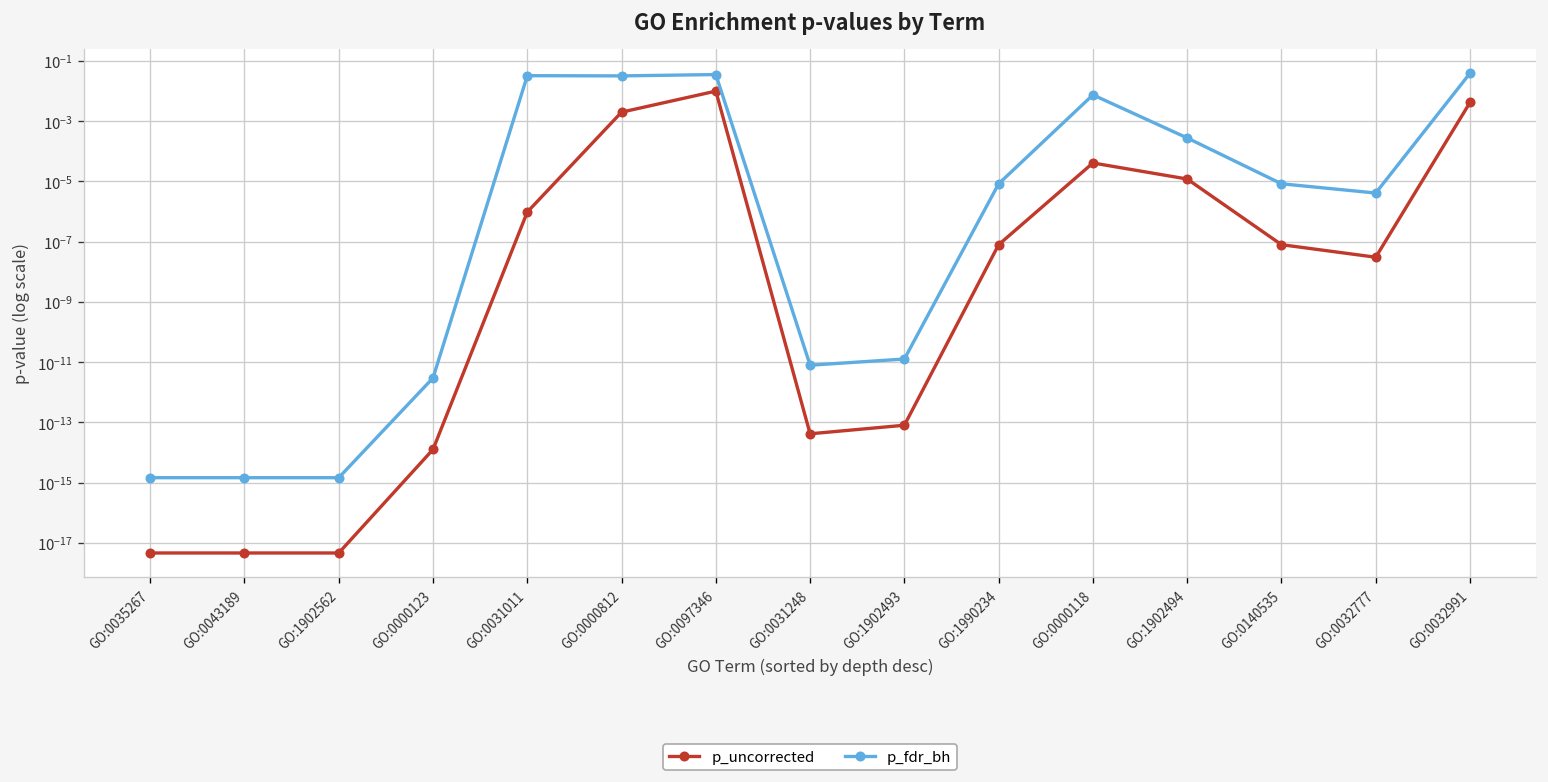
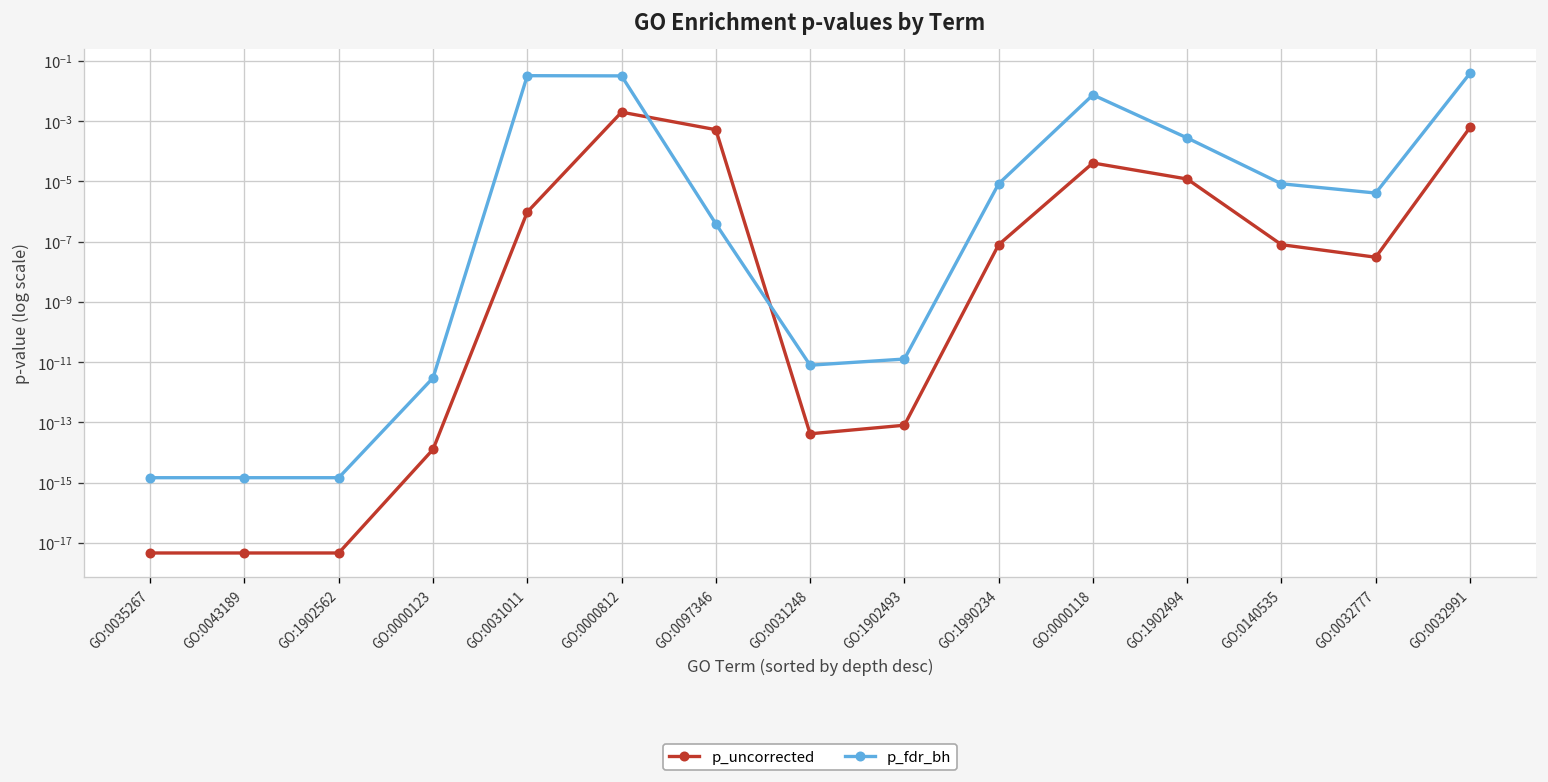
p_uncorrected, GO:0097346: 0.010 -> 0.0005
p_fdr_bh, GO:0097346: 0.04 -> 0.0000004
p_uncorrected, GO:0032991: 0.004 -> 0.0006
